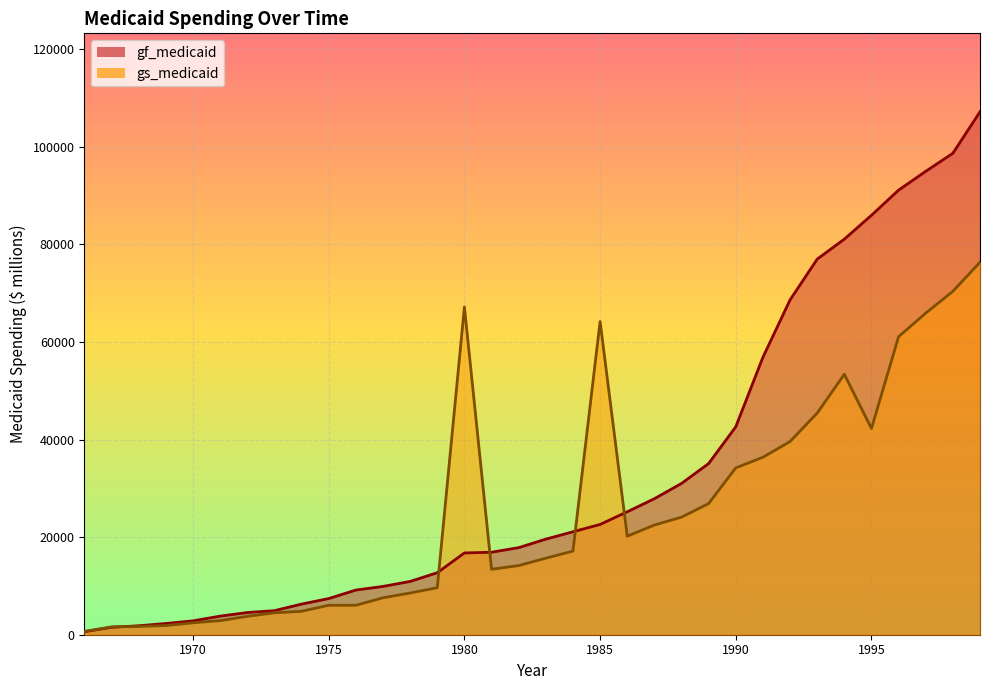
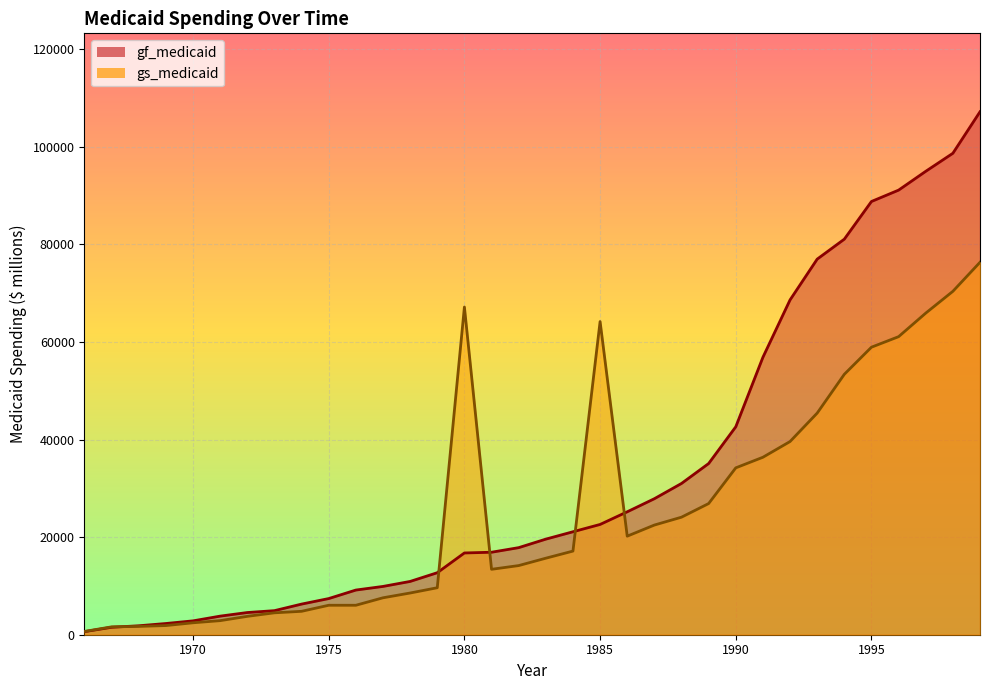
gf_medicaid, 1995: 86000 -> 89000
gs_medicaid, 1995: 42000 -> 59000
